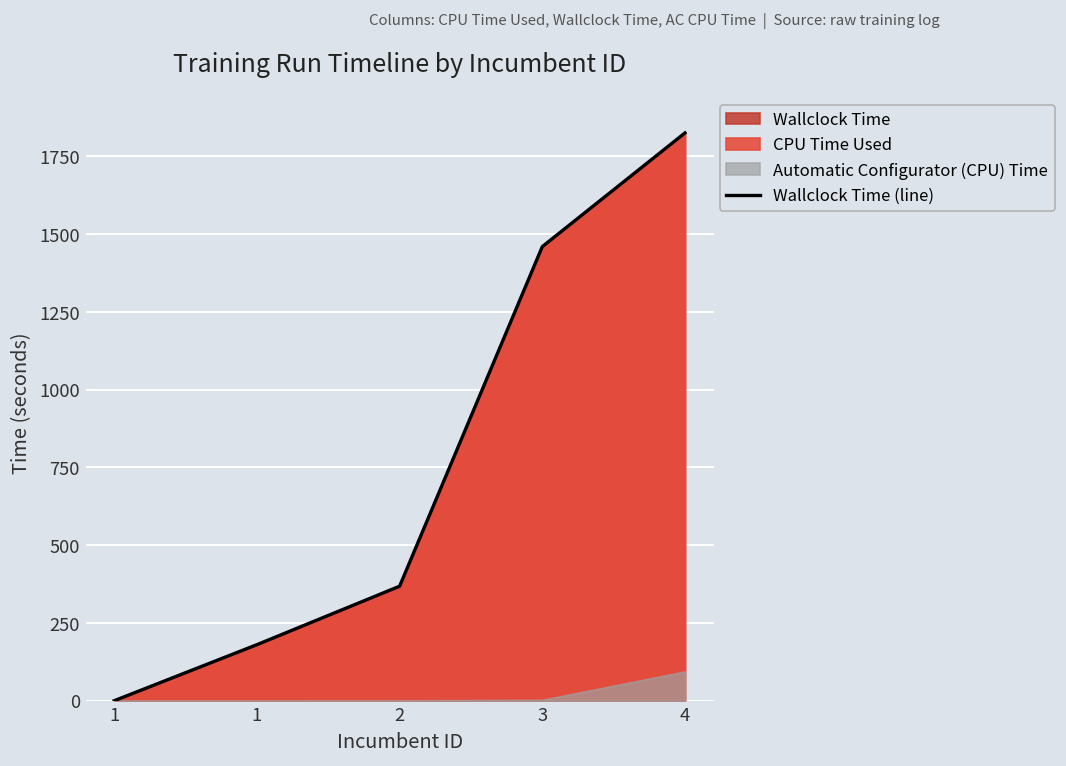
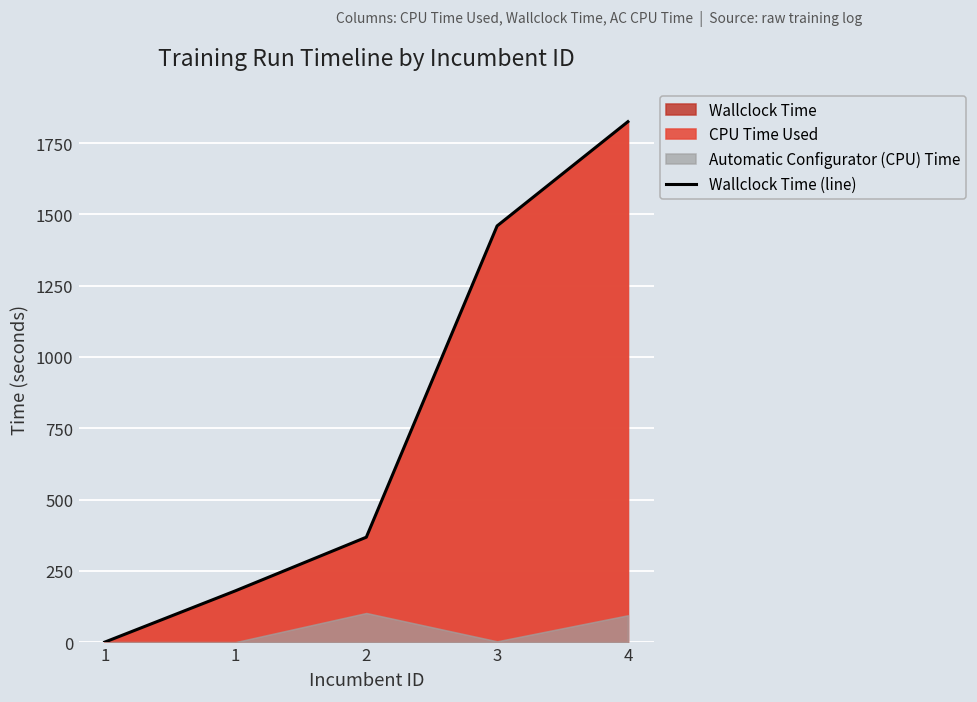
Automatic Configurator (CPU) Time, 2: 0 -> 100
